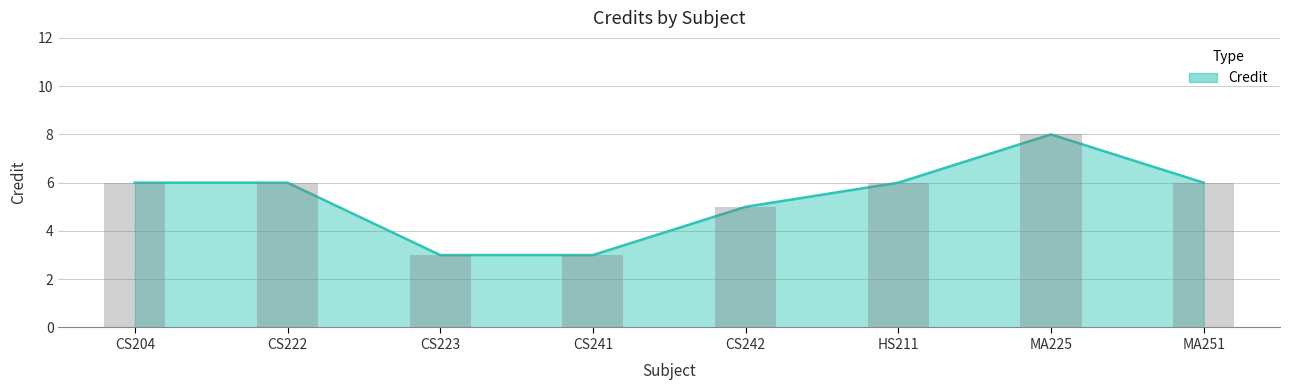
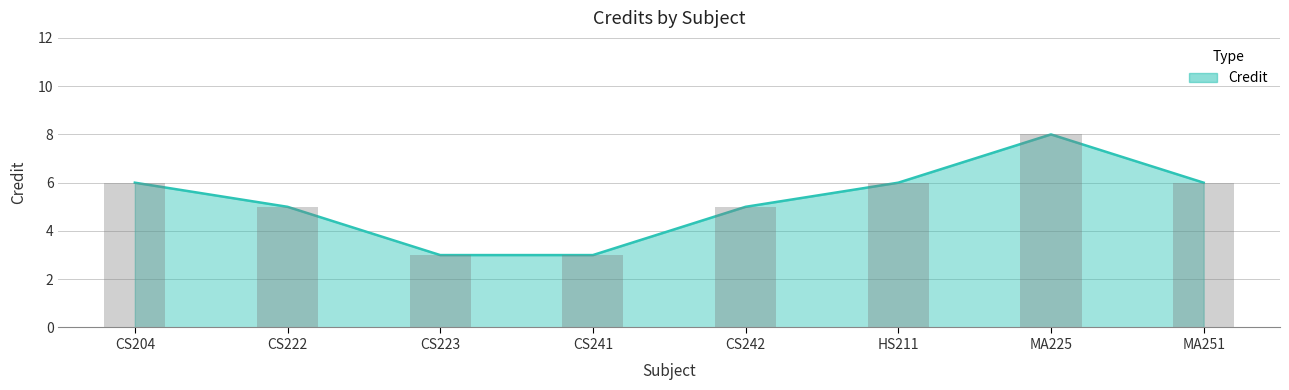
CS222: 6 -> 5
